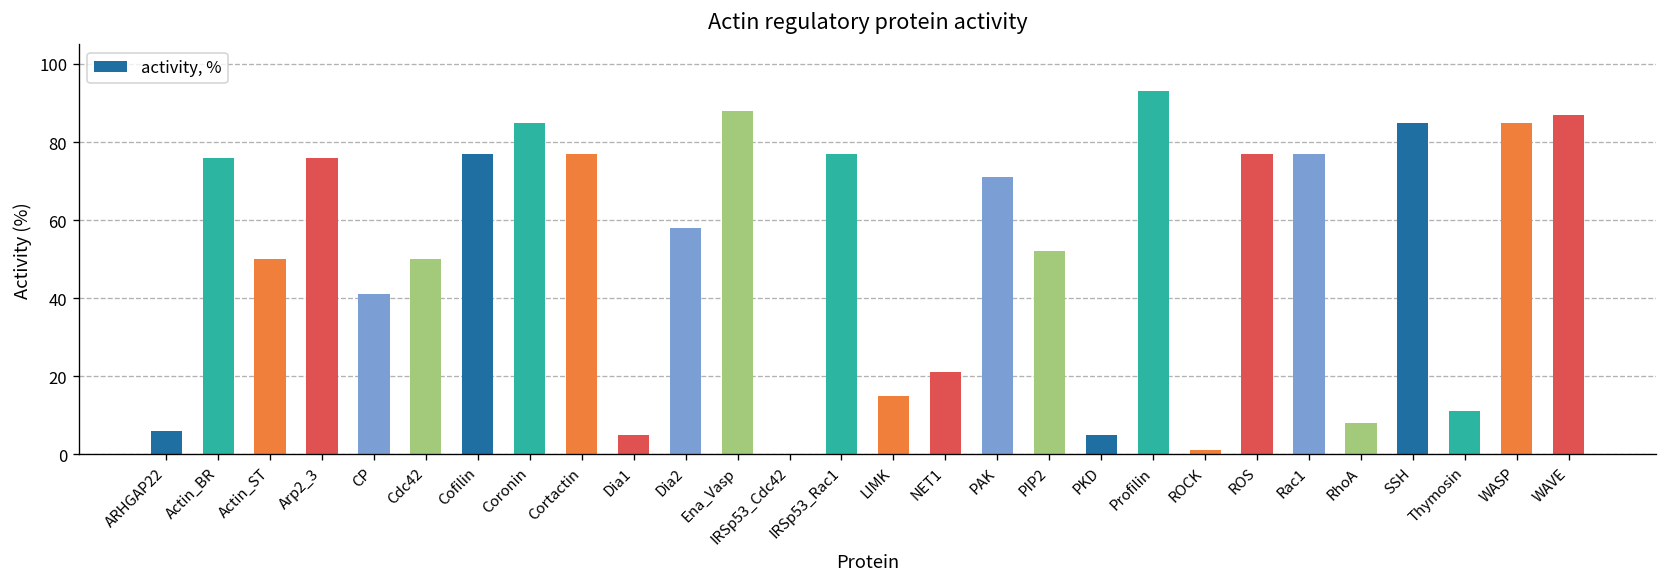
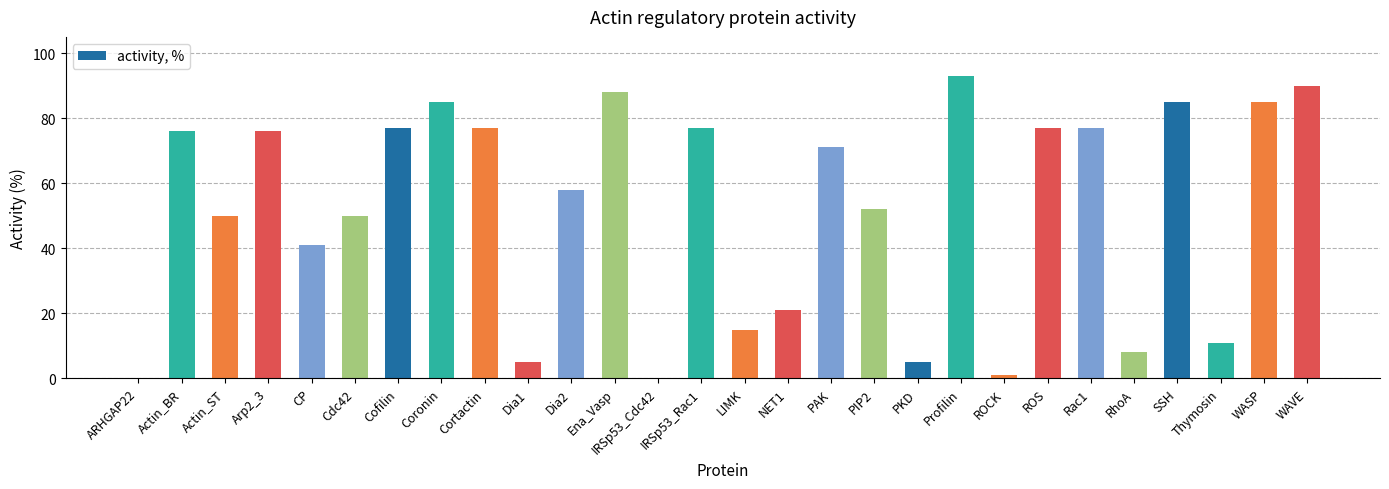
ARHGAP22: 6 -> 0
WAVE: 87 -> 90
